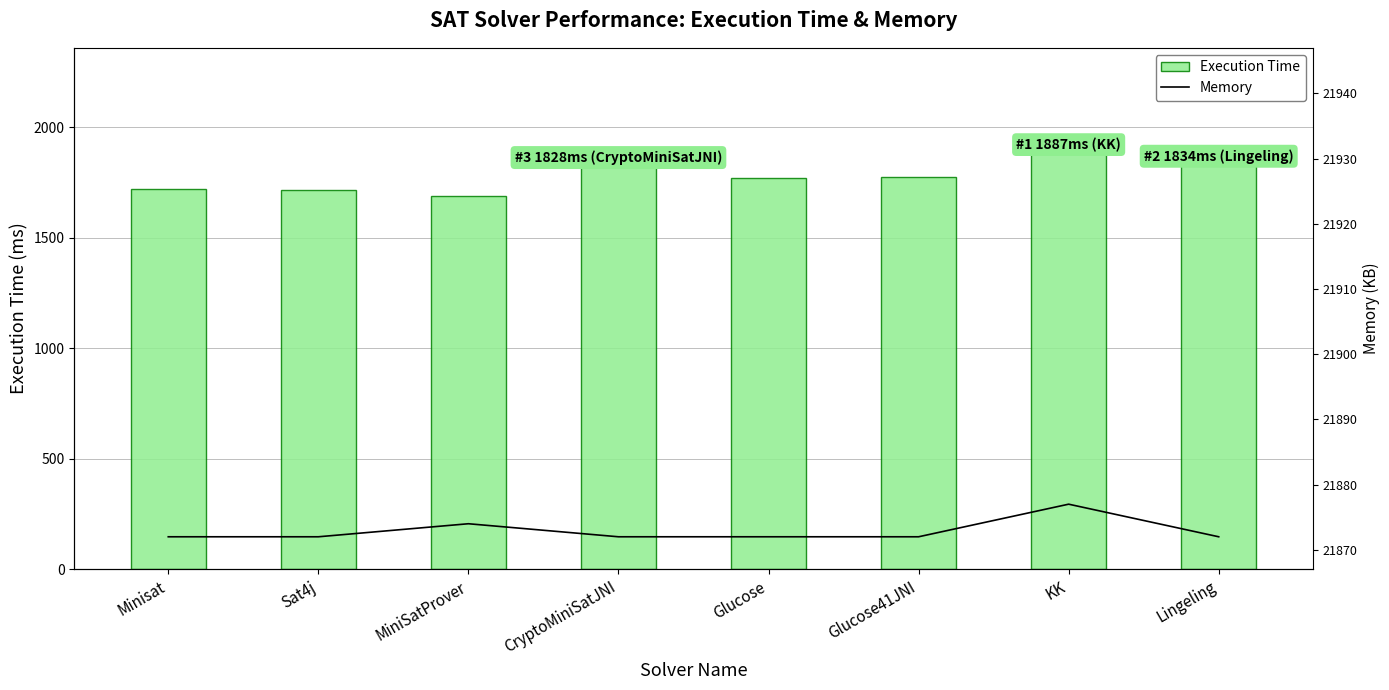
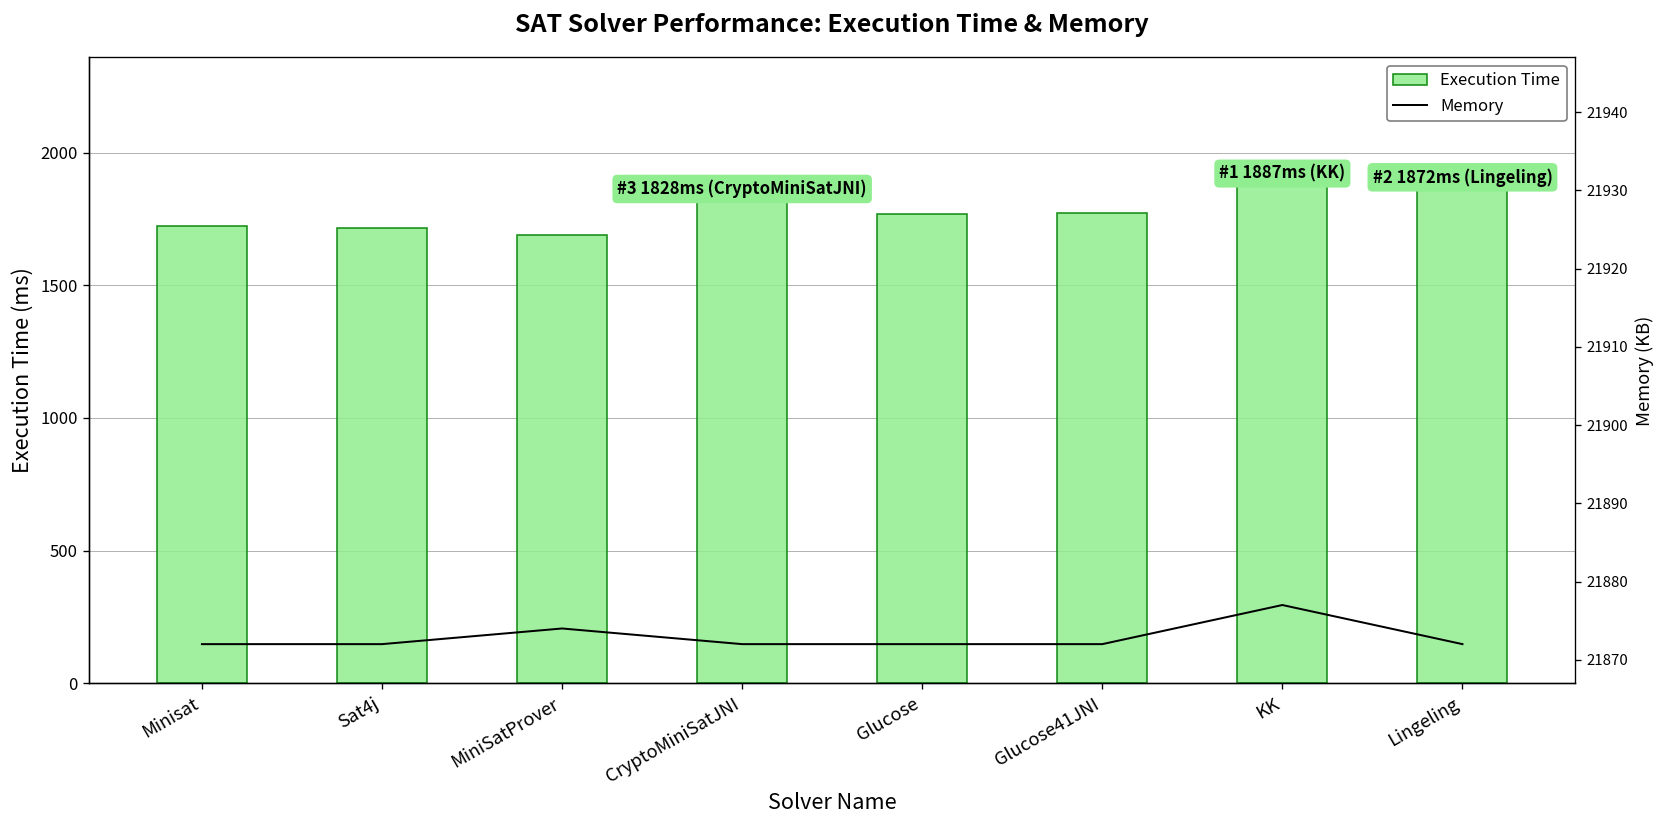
Execution Time, Lingeling: 1834 -> 1872
